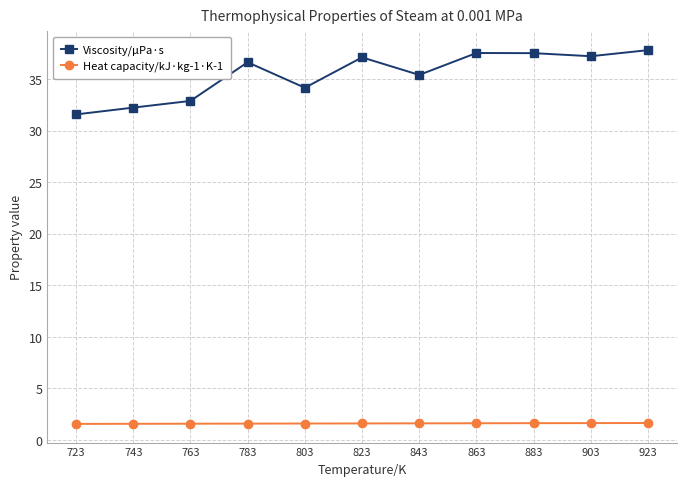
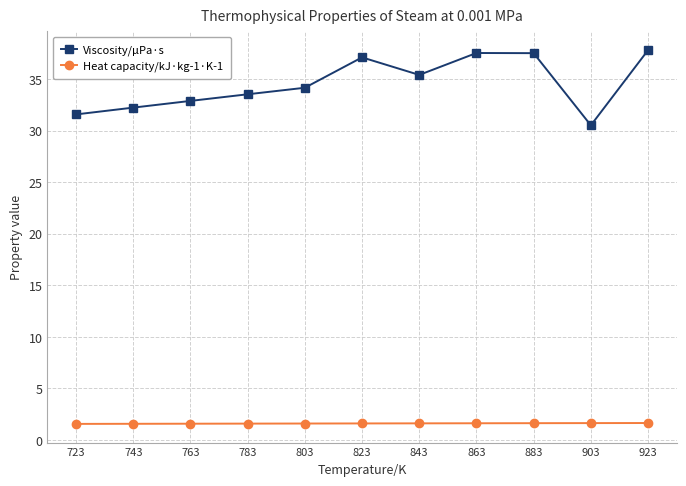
Viscosity/μPa·s, 783: 36.6 -> 33.5
Viscosity/μPa·s, 903: 37.2 -> 30.5
